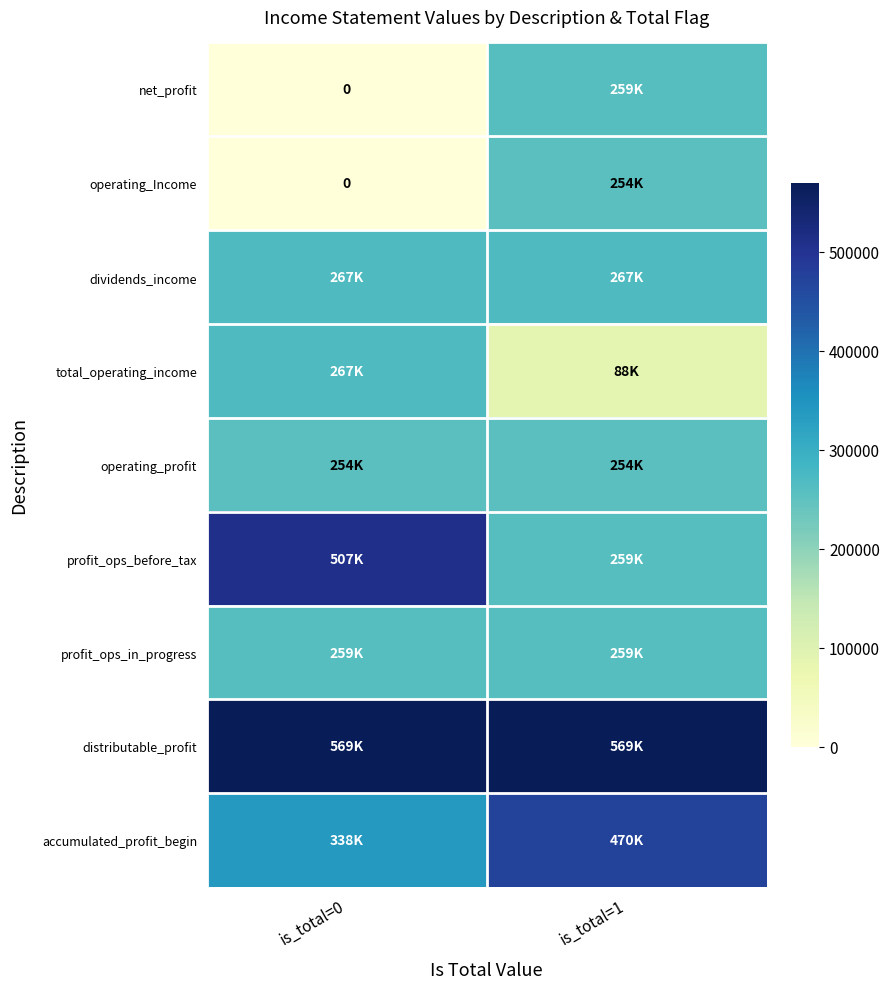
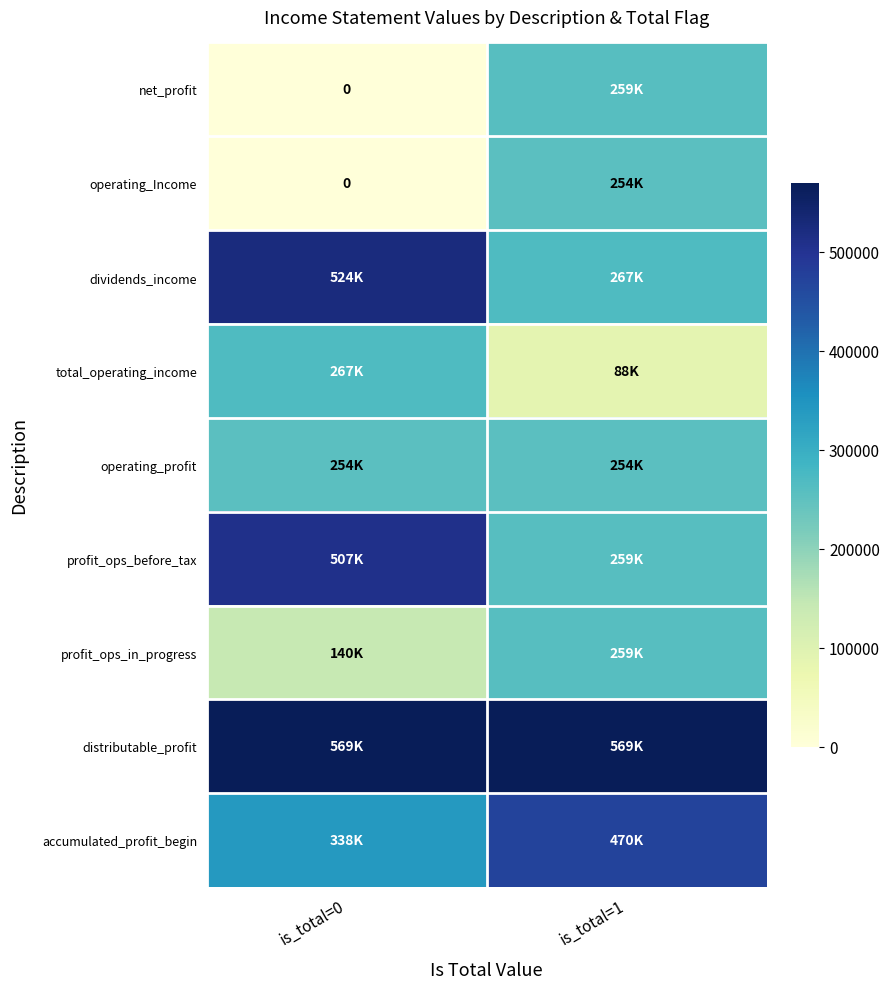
dividends_income, is_total=0: 267K -> 524K
profit_ops_in_progress, is_total=0: 259K -> 140K
